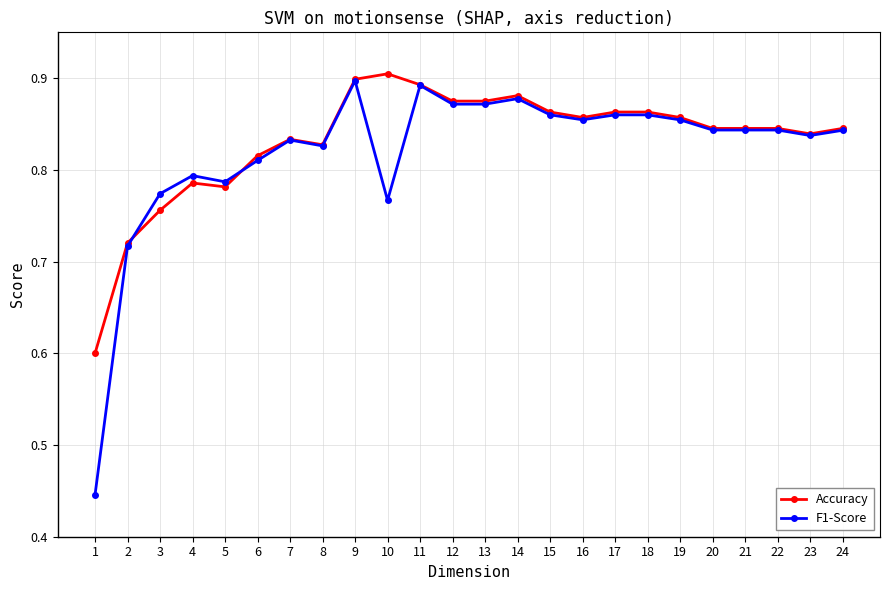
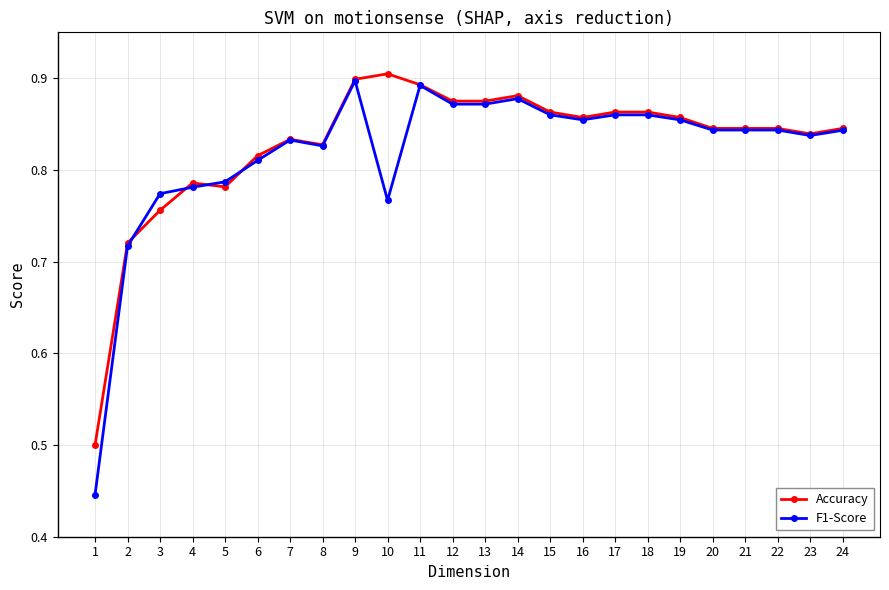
Accuracy, 1: 0.6 -> 0.5
F1-Score, 4: 0.79 -> 0.78
